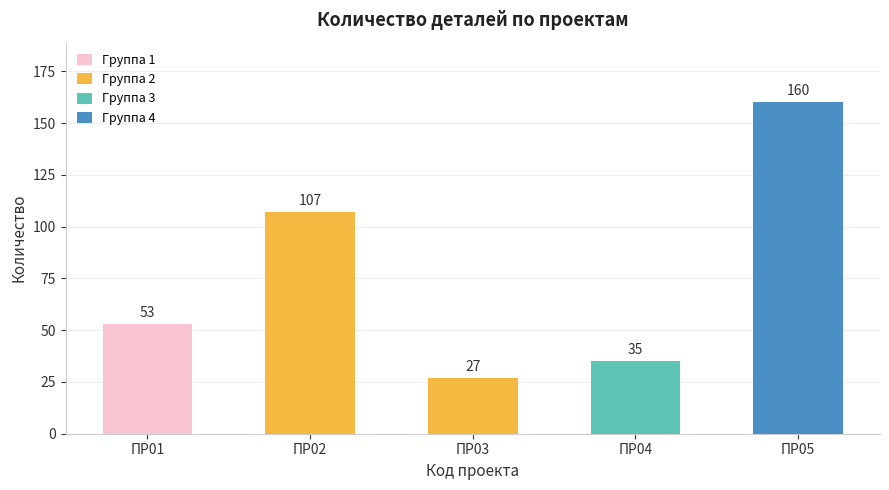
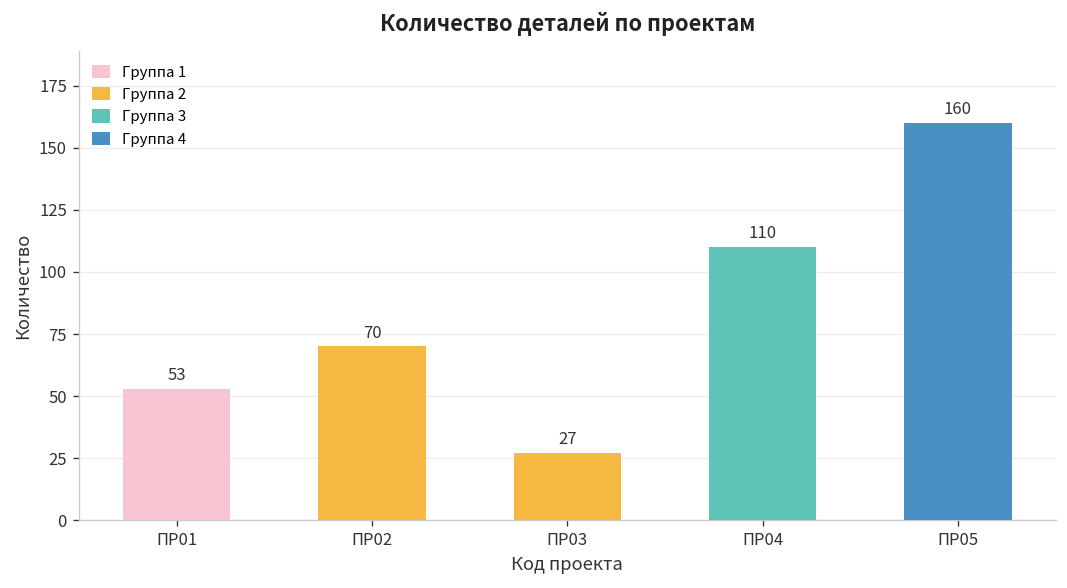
ПР02: 107 -> 70
ПР04: 35 -> 110
